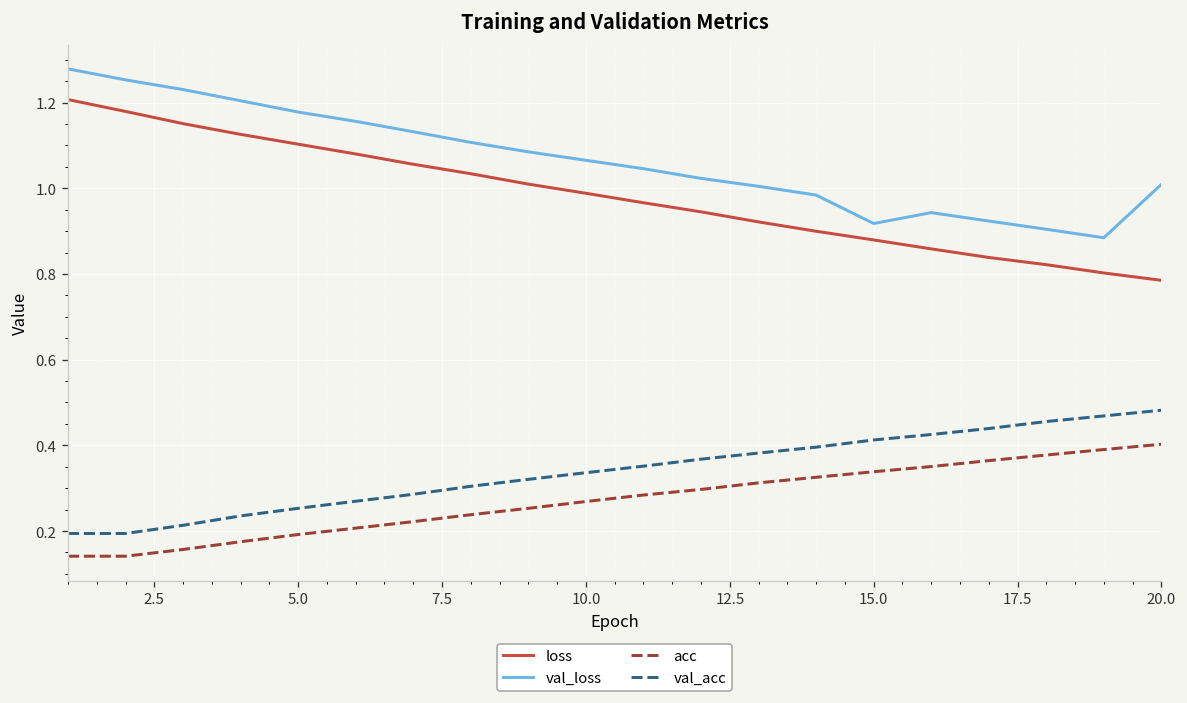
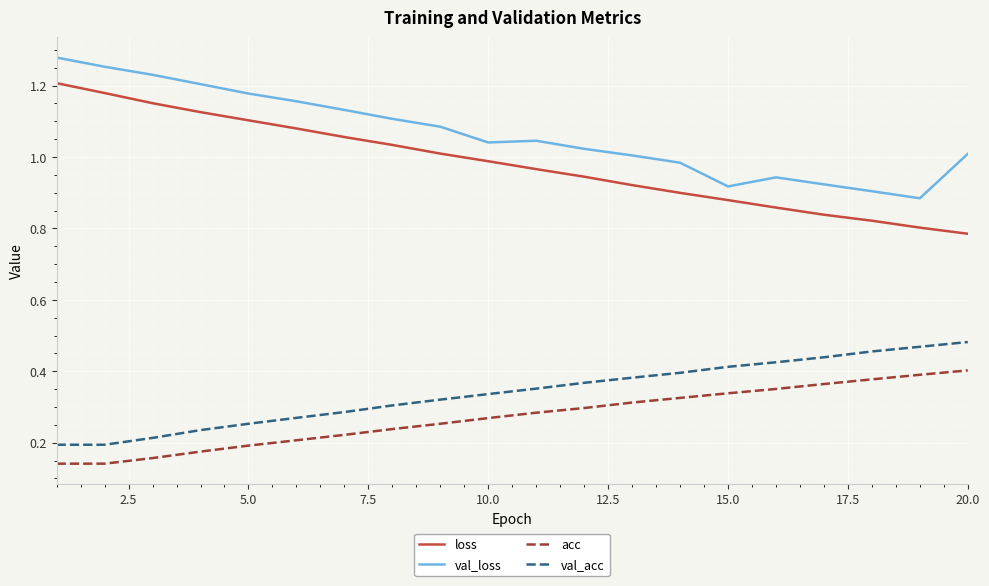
val_loss, 10.0: 1.07 -> 1.04
